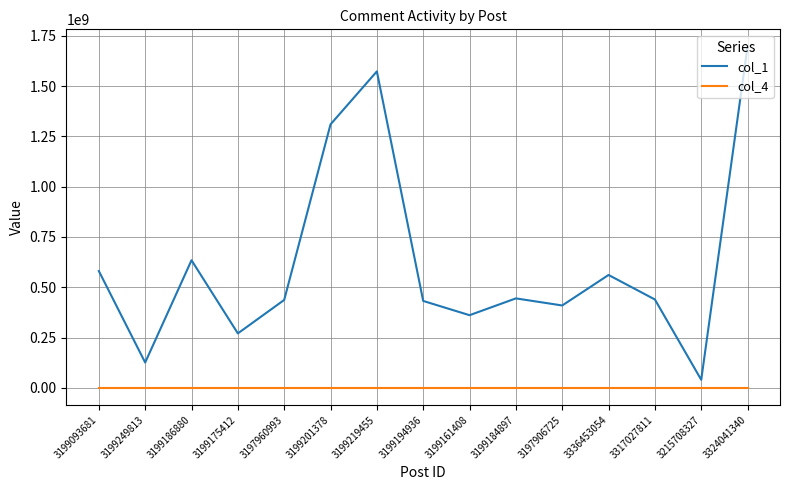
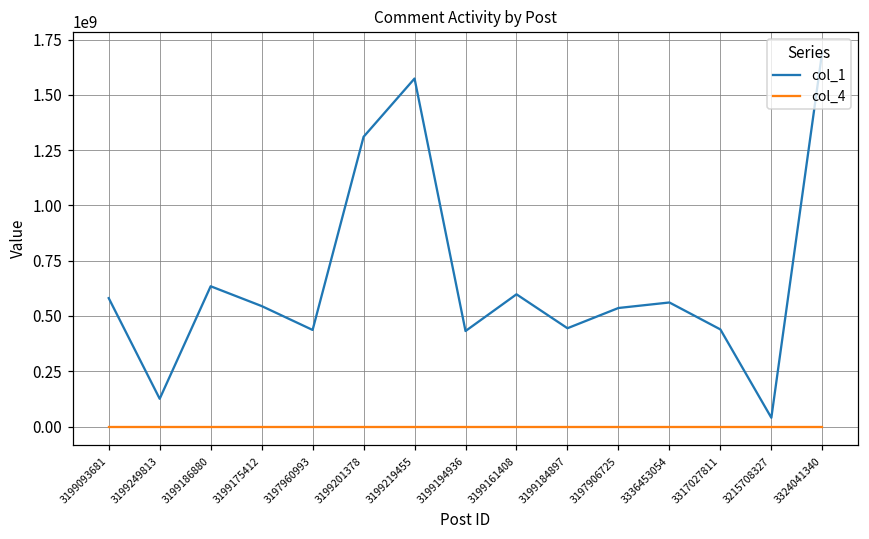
col_1, 3199175412: 270000000 -> 540000000
col_1, 3199161408: 360000000 -> 600000000
col_1, 3197906725: 410000000 -> 540000000
